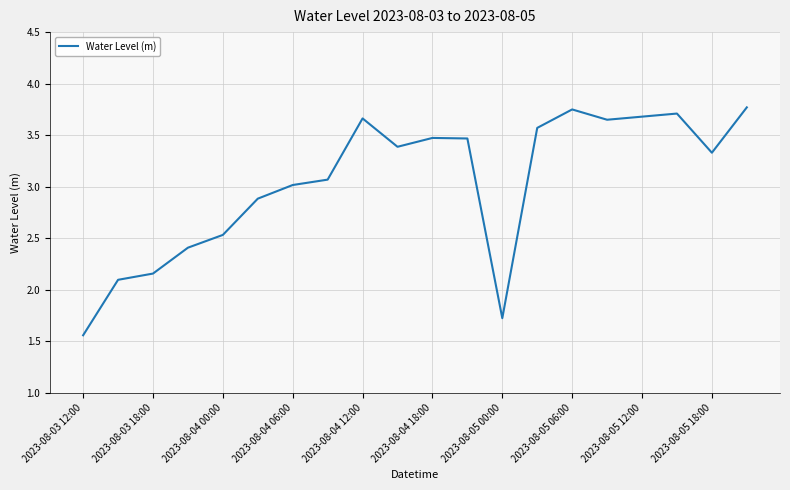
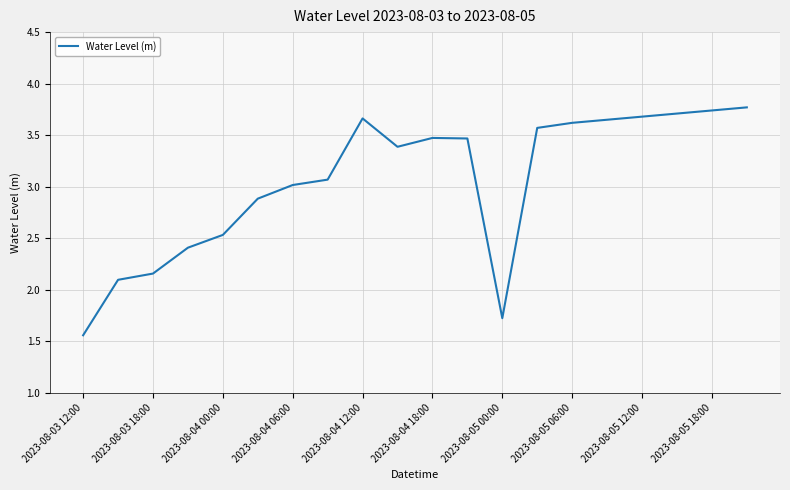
2023-08-05 06:00: 3.75 -> 3.62
2023-08-05 18:00: 3.33 -> 3.74
